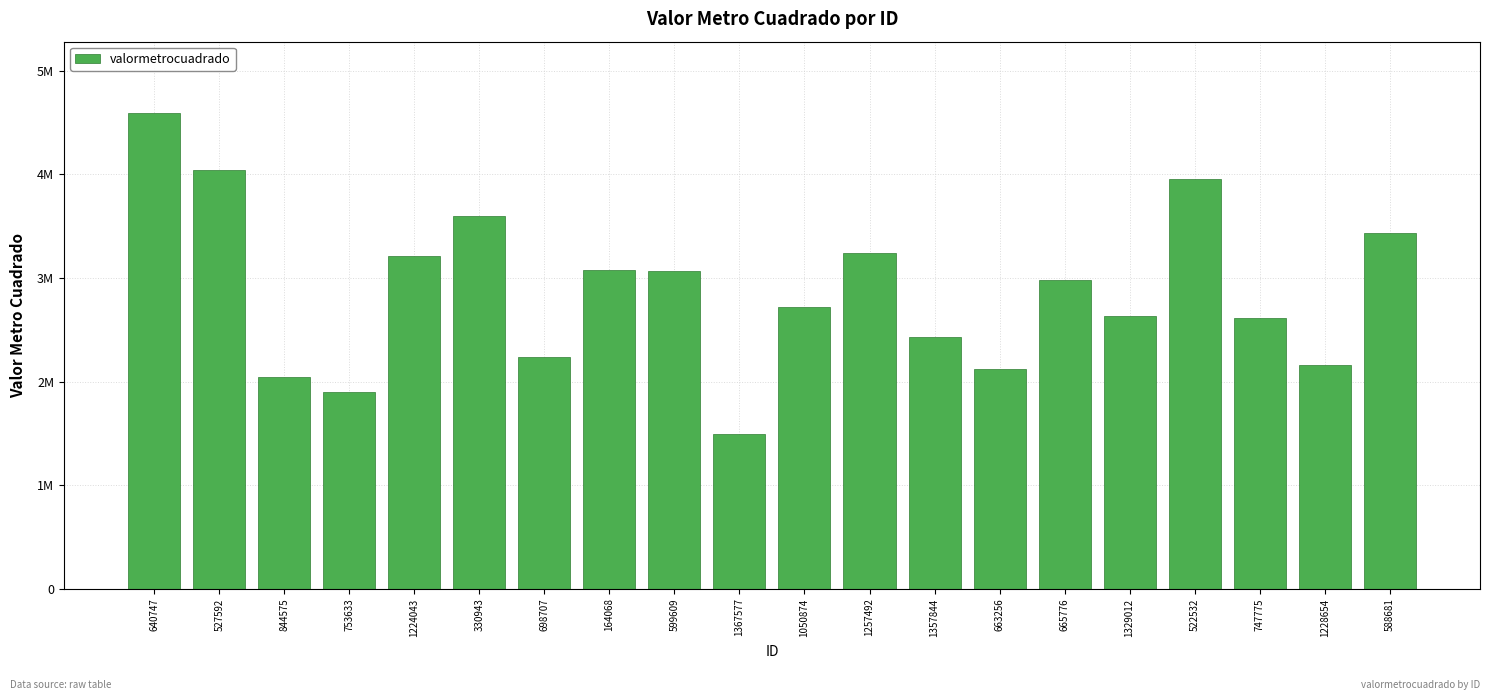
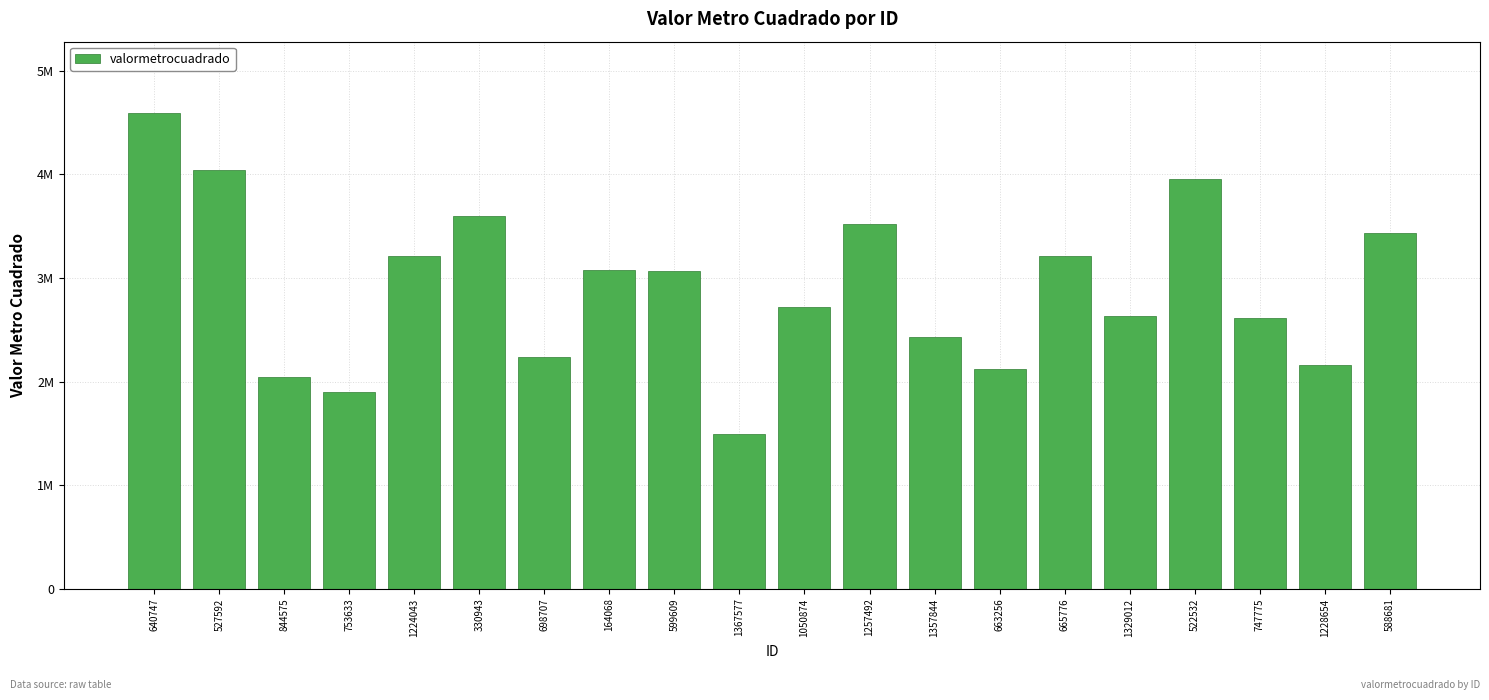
1257492: 3240000 -> 3520000
665776: 2980000 -> 3210000
